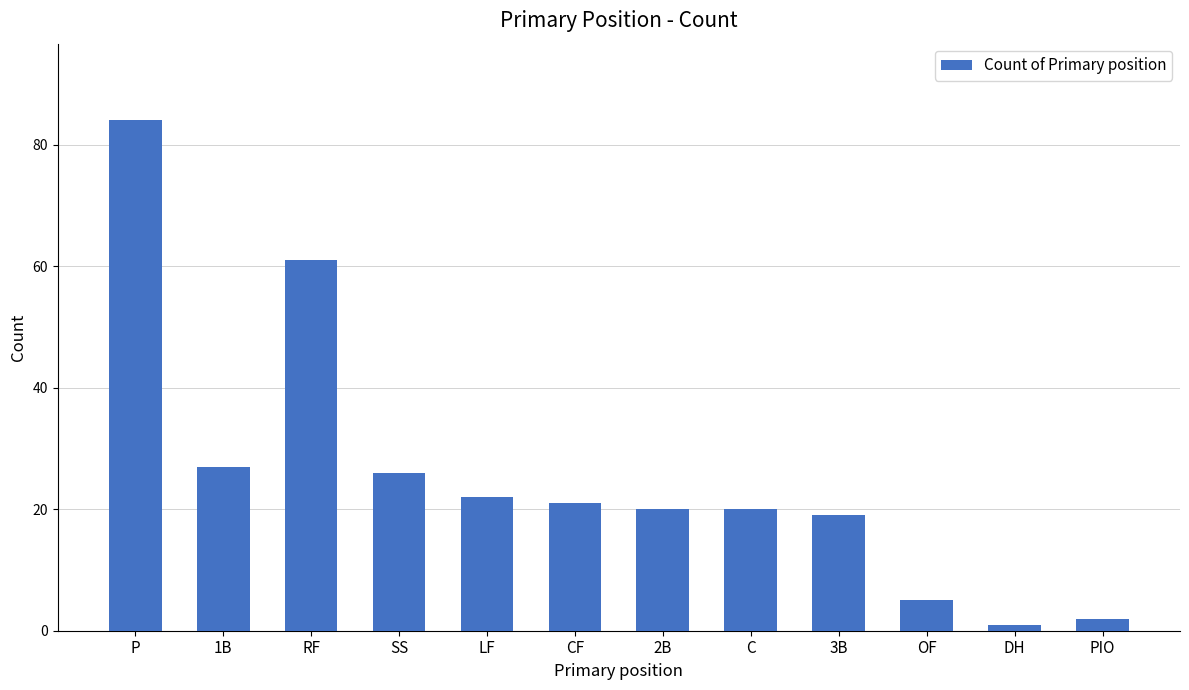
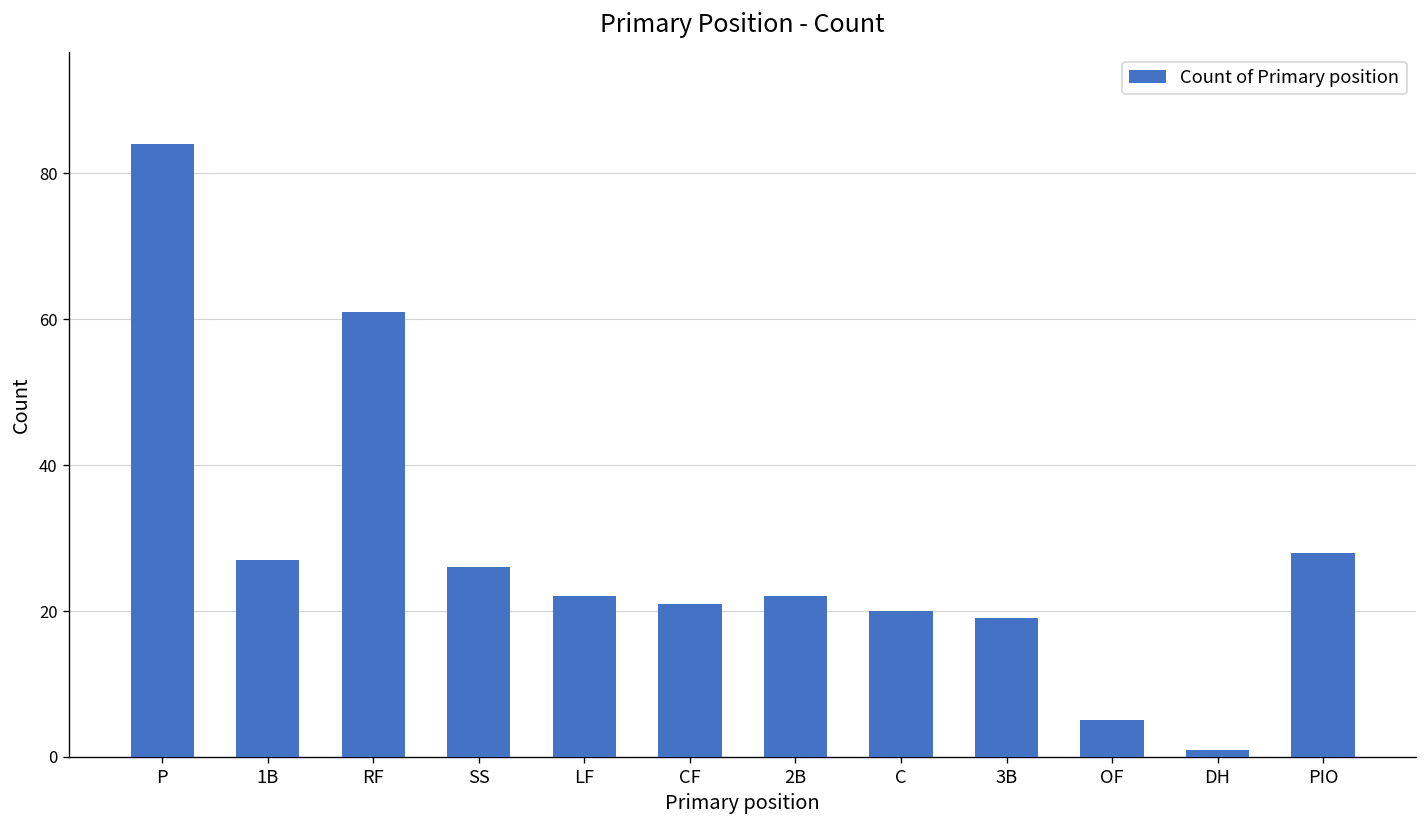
2B: 20 -> 22
PIO: 2 -> 28
